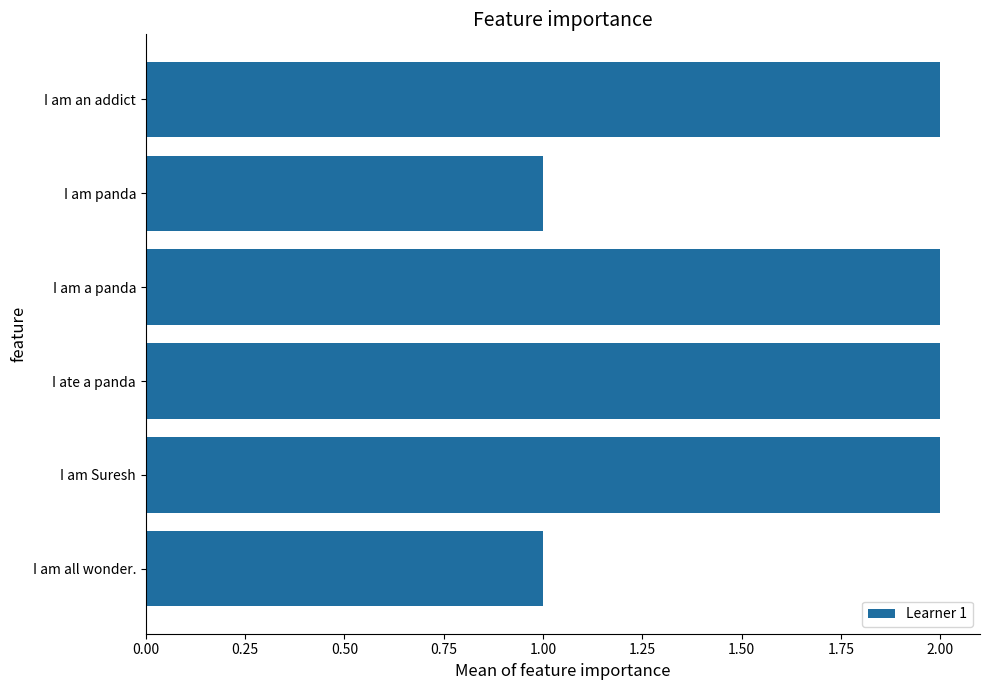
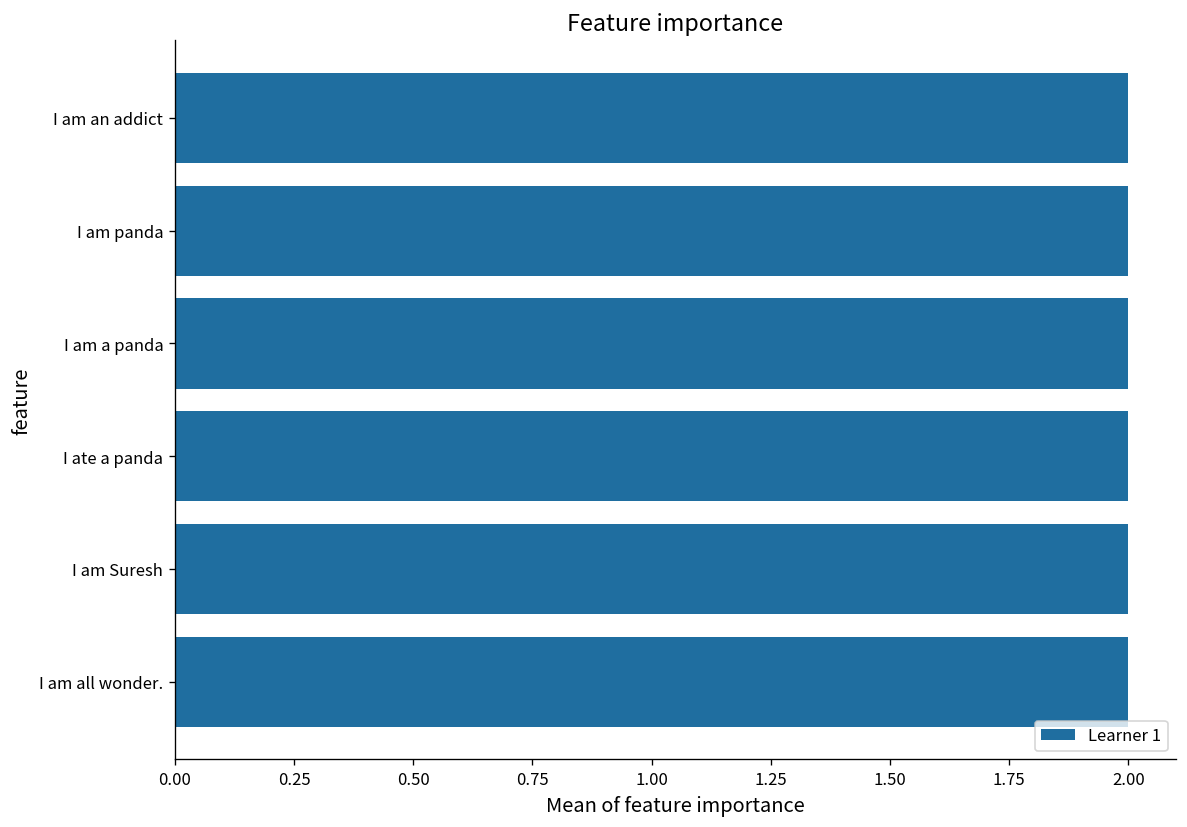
I am panda: 1 -> 2
I am all wonder.: 1 -> 2
